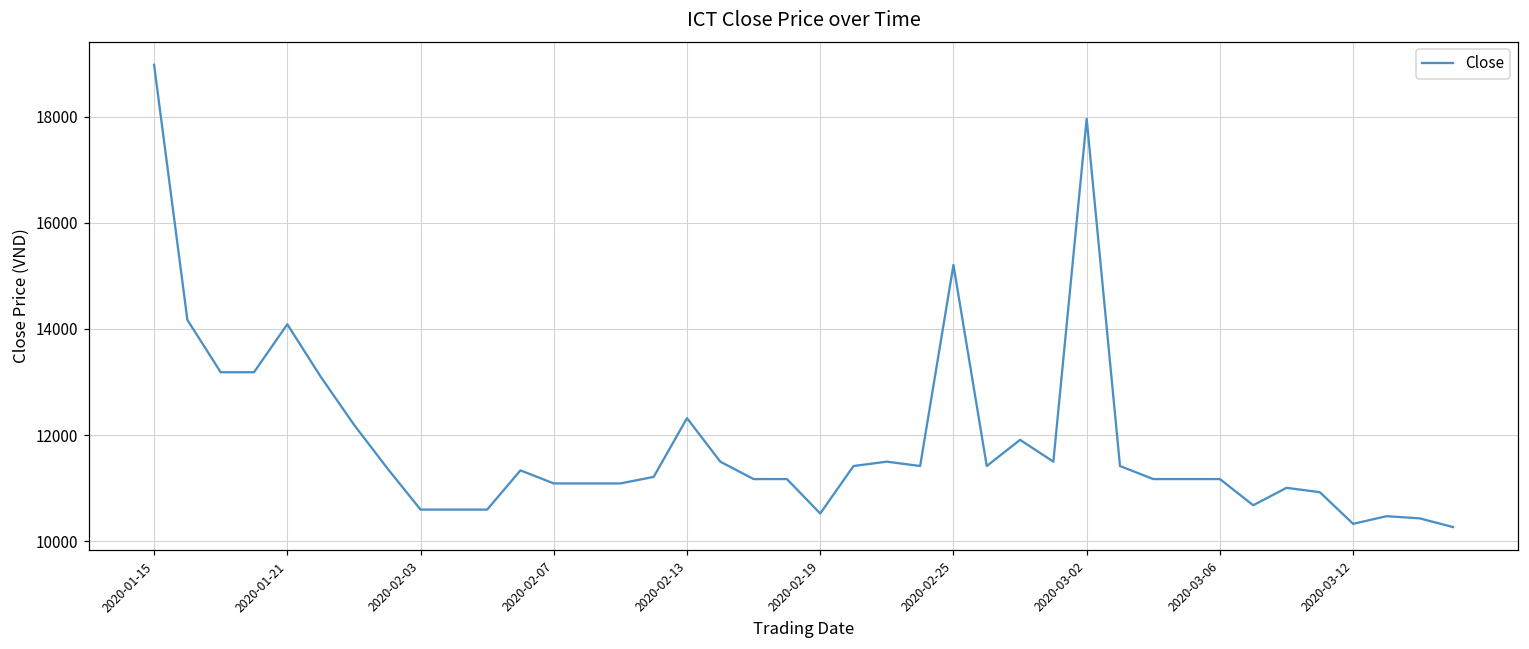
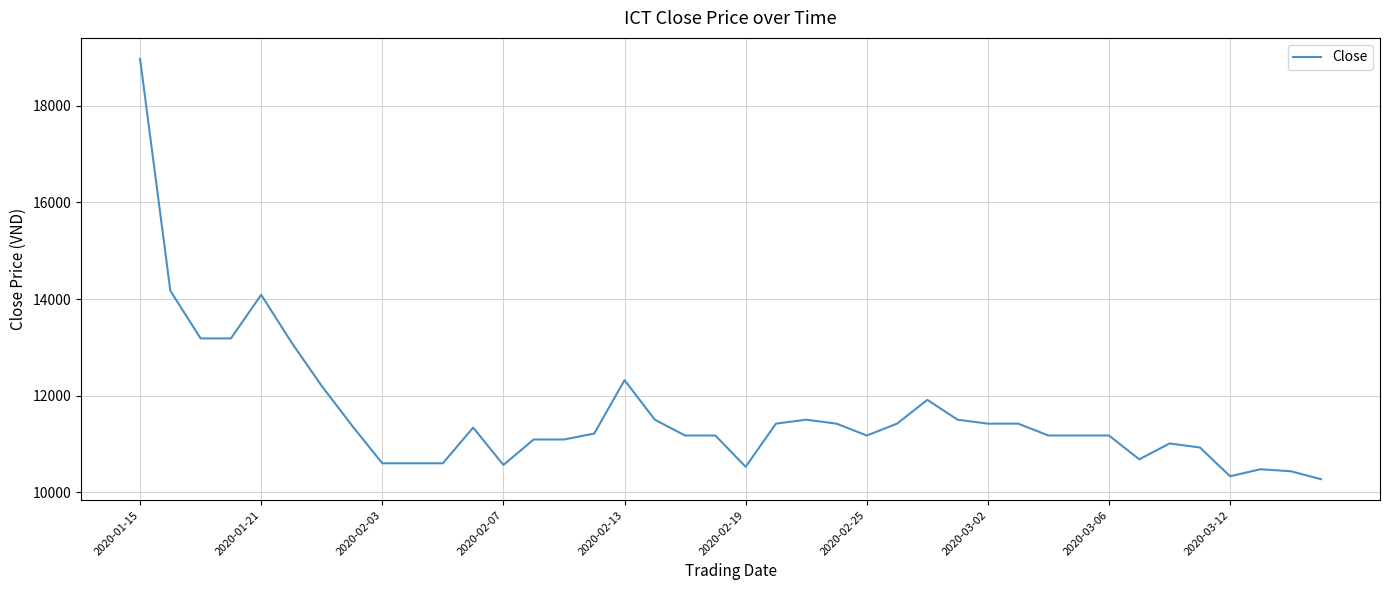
2020-02-07: 11100 -> 10600
2020-02-25: 15200 -> 11200
2020-03-02: 18000 -> 11400
